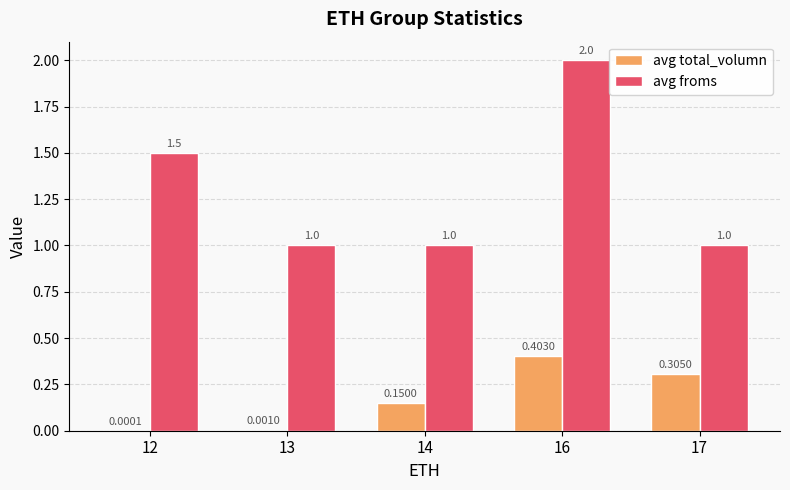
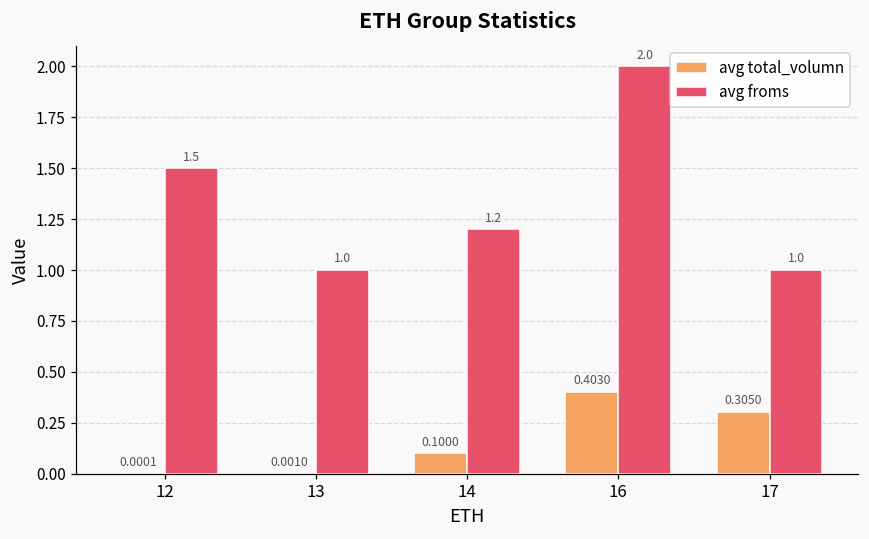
avg total_volumn, 14: 0.1500 -> 0.1000
avg froms, 14: 1.0 -> 1.2
